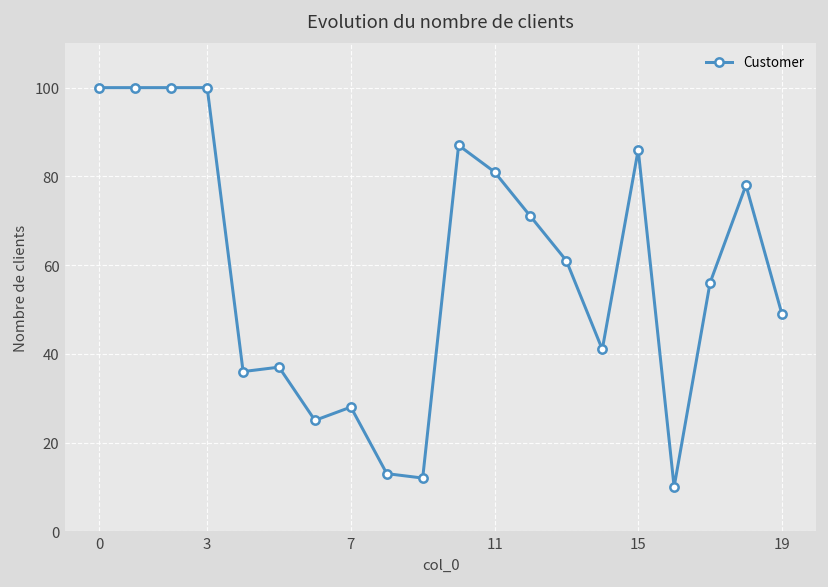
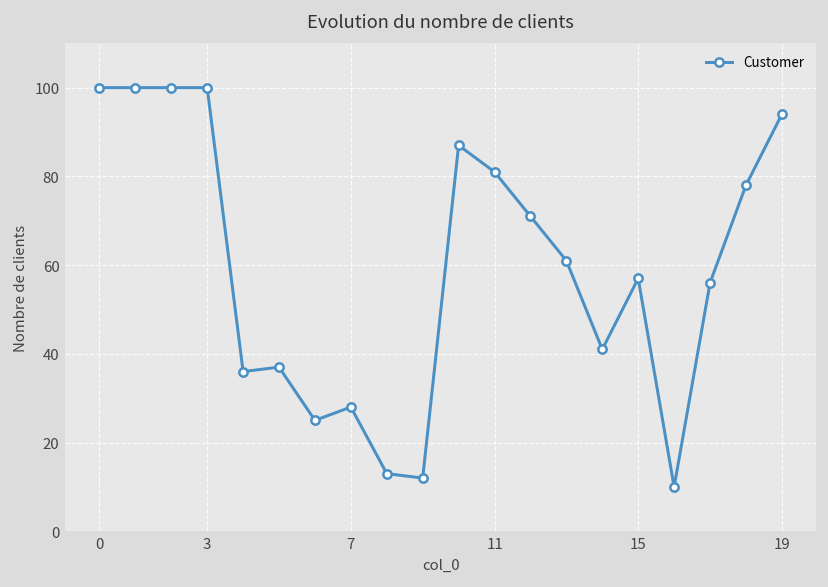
15: 86 -> 57
19: 49 -> 94
